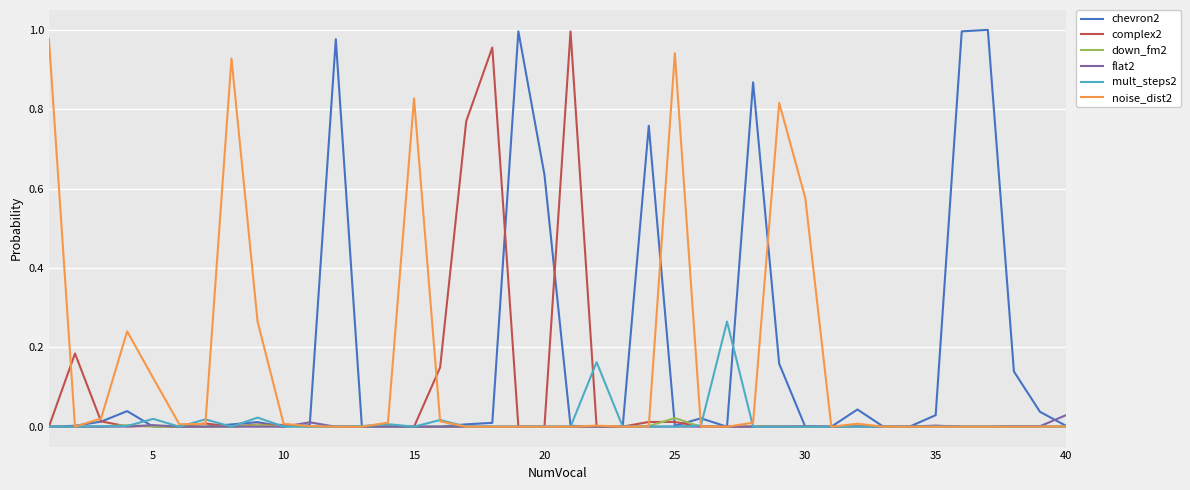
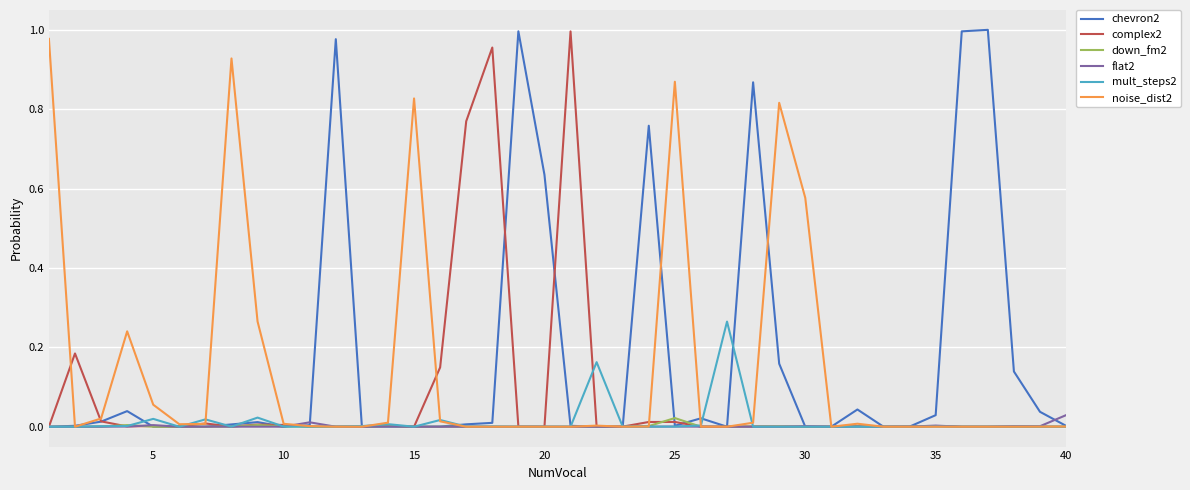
noise_dist2, 5: 0.12 -> 0.06
noise_dist2, 25: 0.94 -> 0.87
